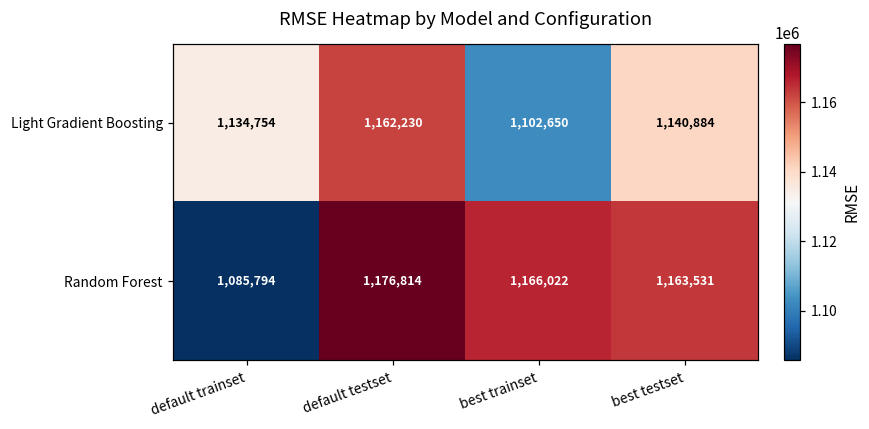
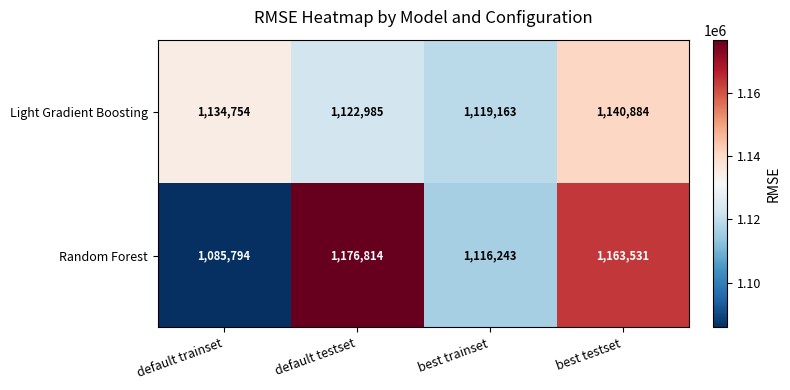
Light Gradient Boosting, default testset: 1,162,230 -> 1,122,985
Light Gradient Boosting, best trainset: 1,102,650 -> 1,119,163
Random Forest, best trainset: 1,166,022 -> 1,116,243
